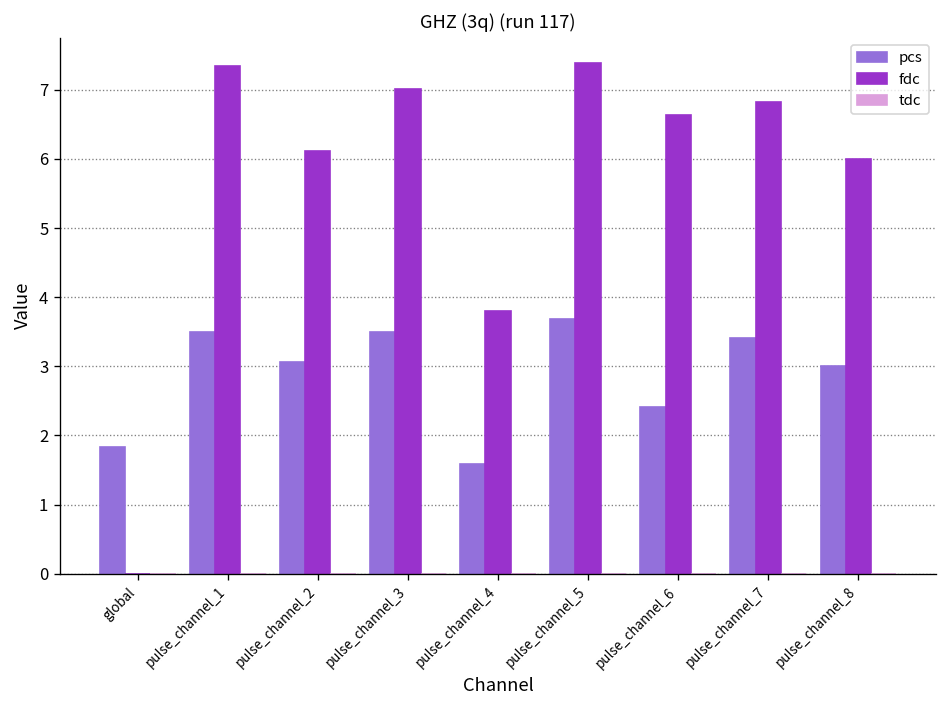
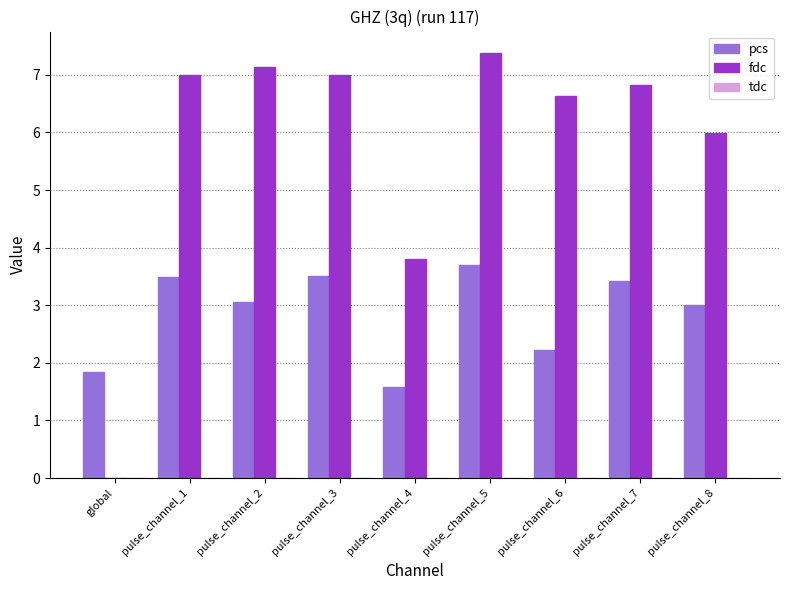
fdc, pulse_channel_1: 7.3 -> 7.0
fdc, pulse_channel_2: 6.1 -> 7.1
pcs, pulse_channel_6: 2.4 -> 2.2
